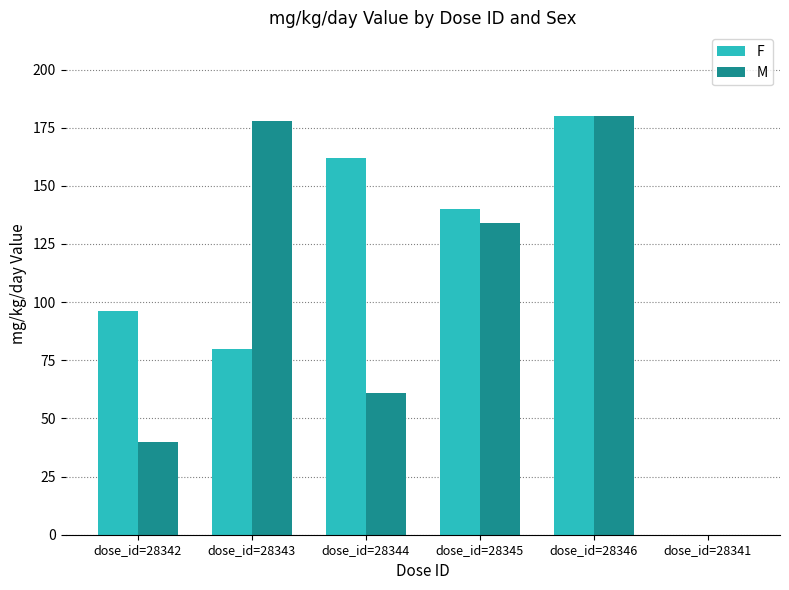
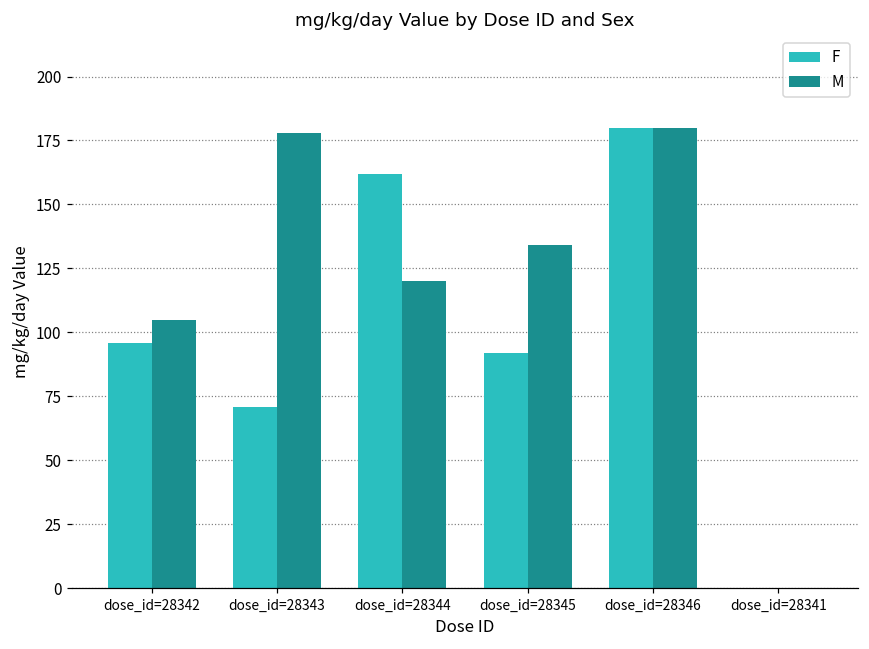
M, dose_id=28342: 40 -> 105
F, dose_id=28343: 80 -> 71
M, dose_id=28344: 61 -> 120
F, dose_id=28345: 140 -> 92
